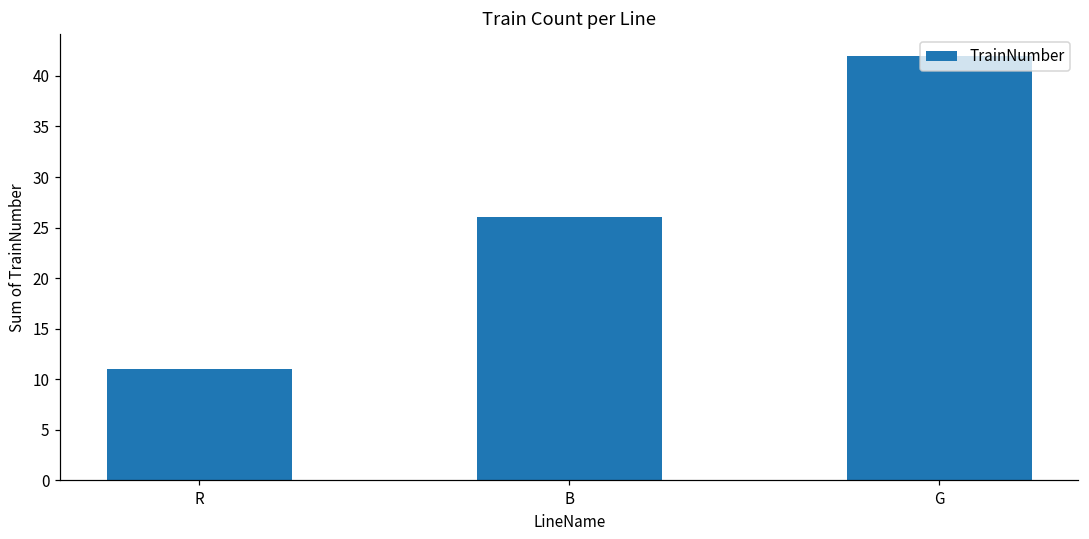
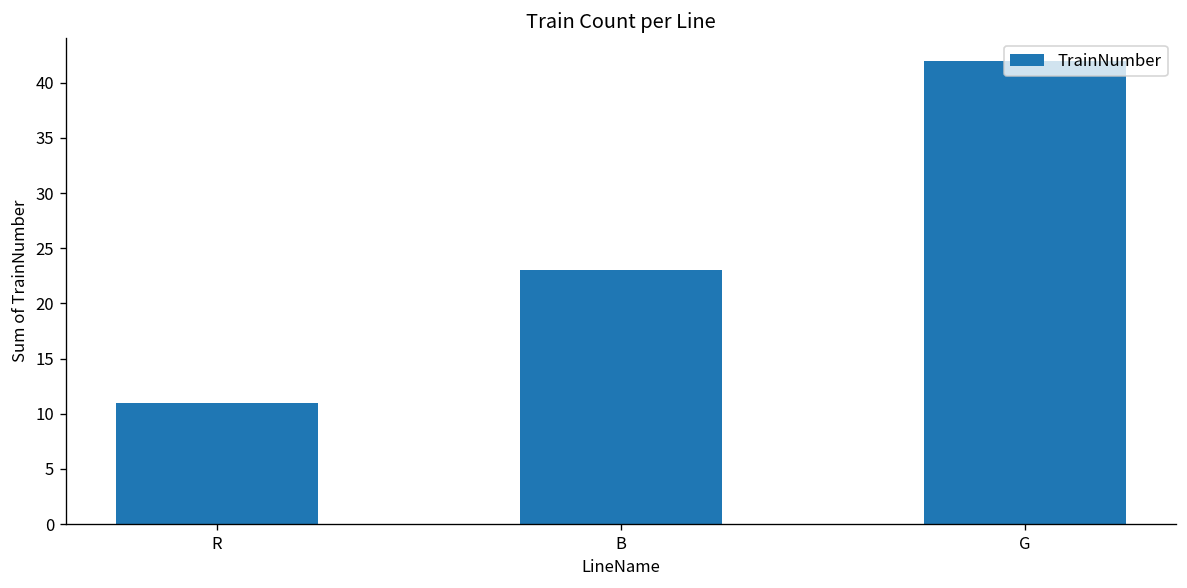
B: 26 -> 23
